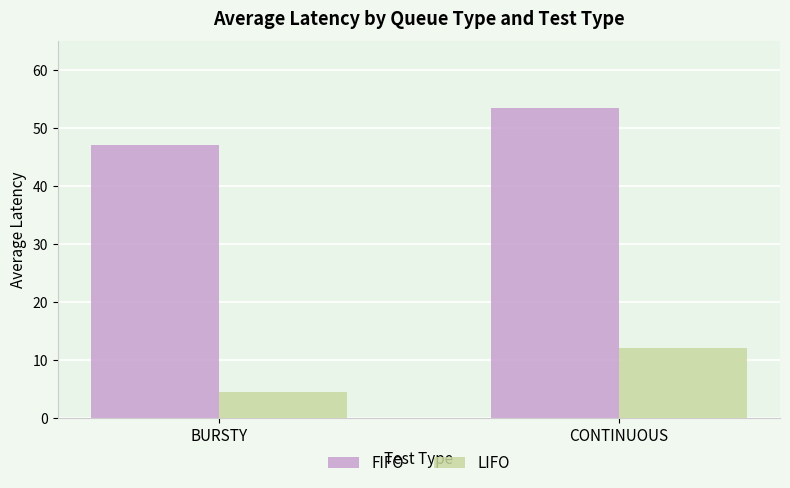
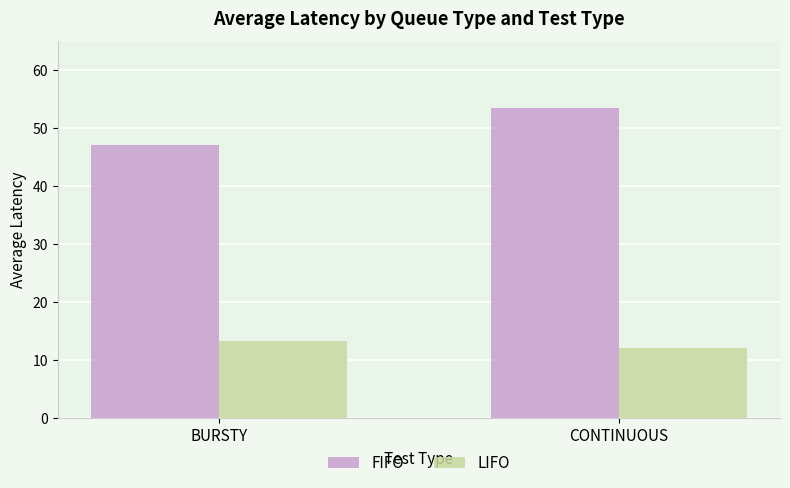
LIFO, BURSTY: 4 -> 13
